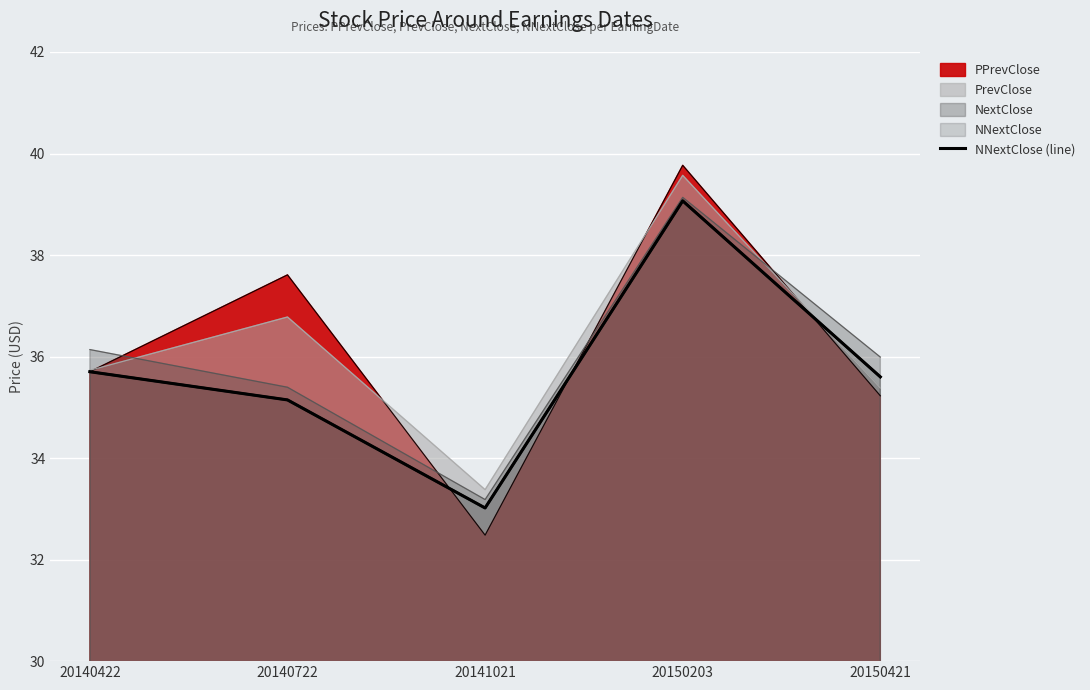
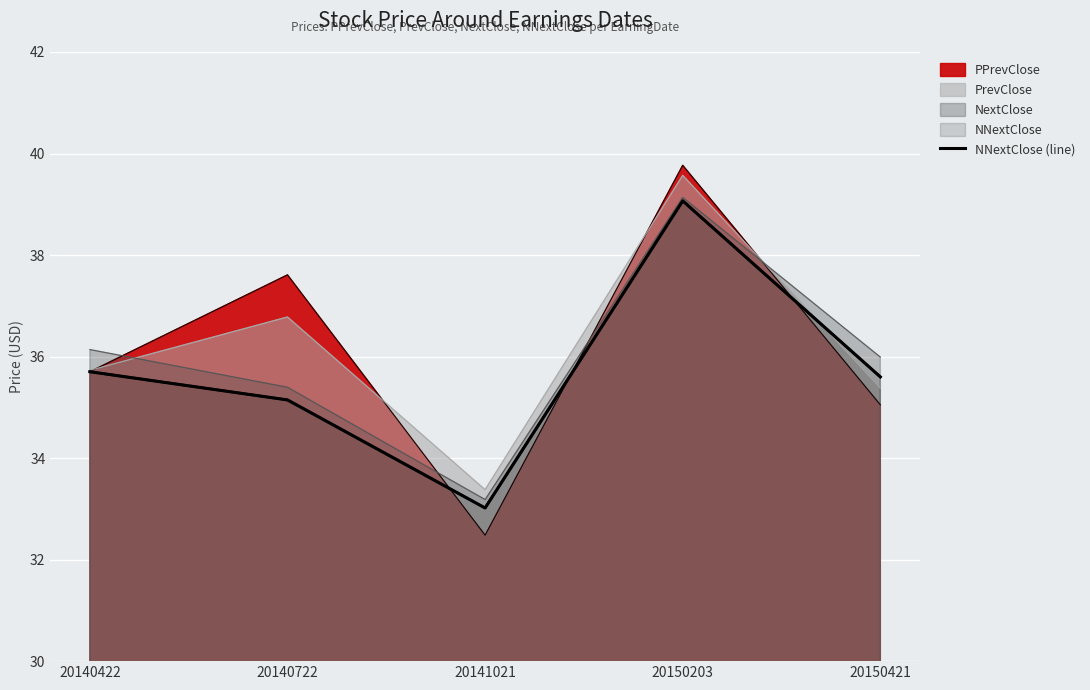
PPrevClose, 20150421: 35.2 -> 35.0
